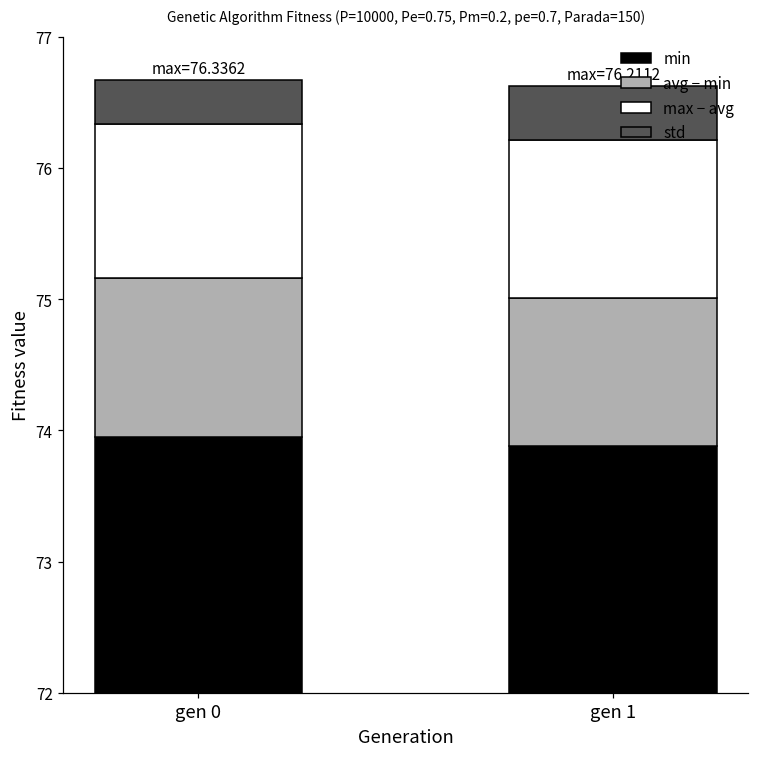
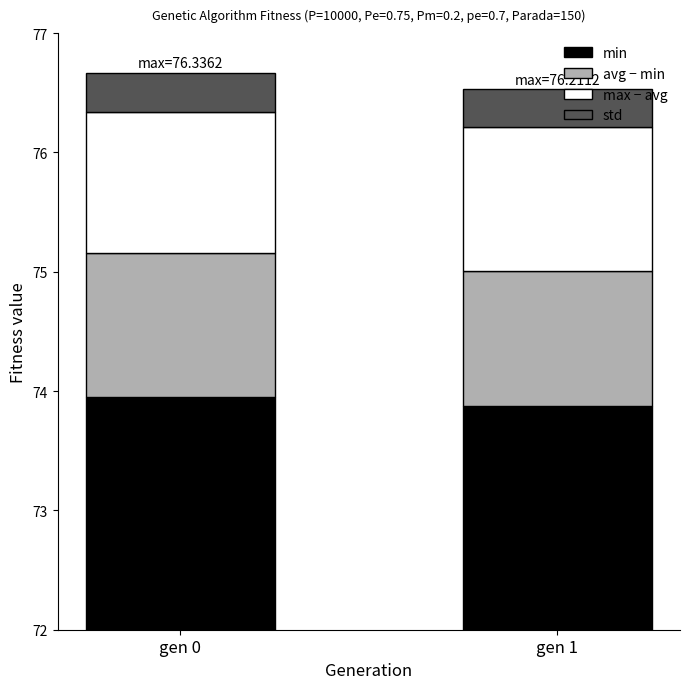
std, gen 1: 0.42 -> 0.32
